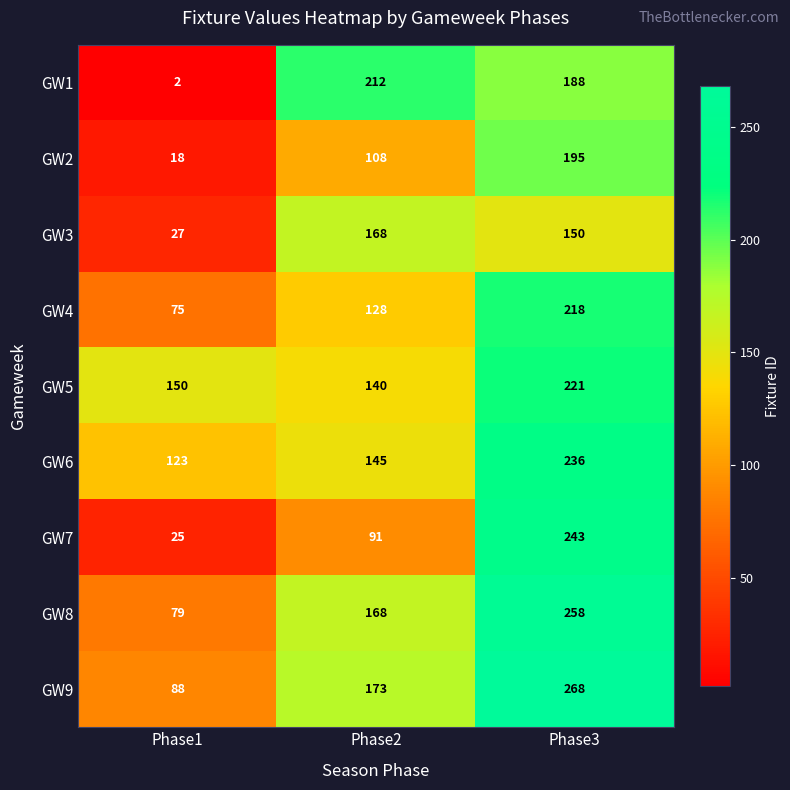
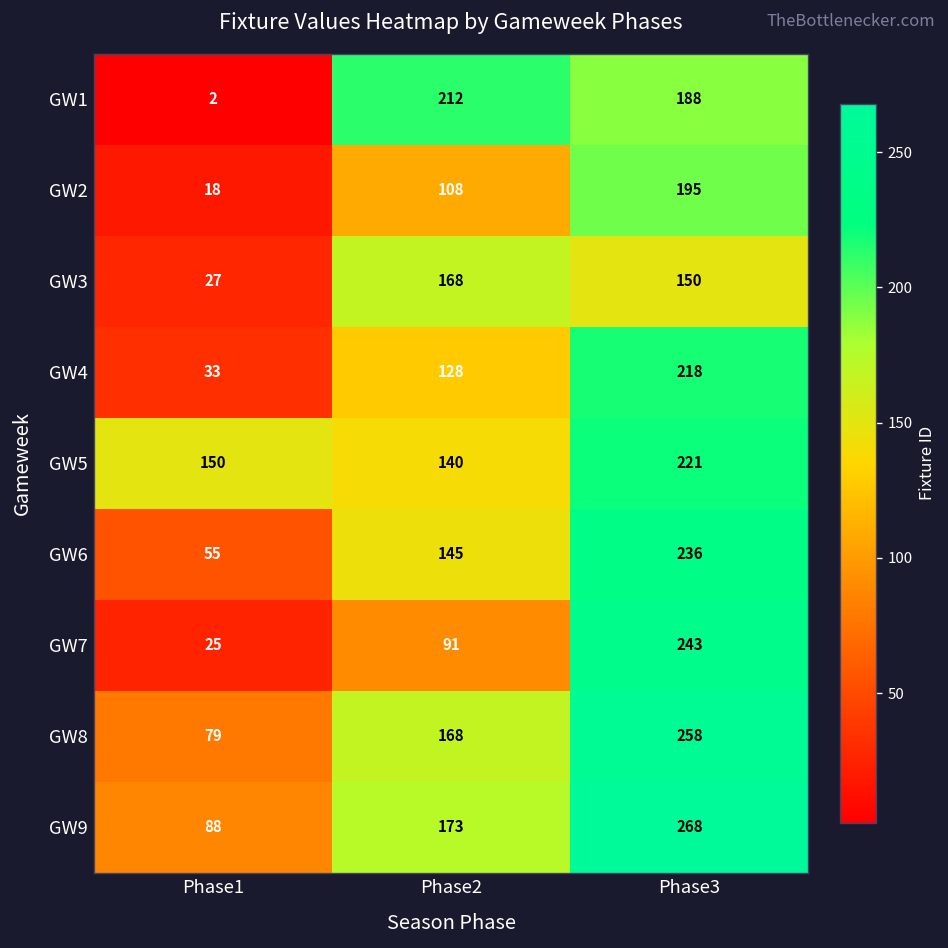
GW4, Phase1: 75 -> 33
GW6, Phase1: 123 -> 55
